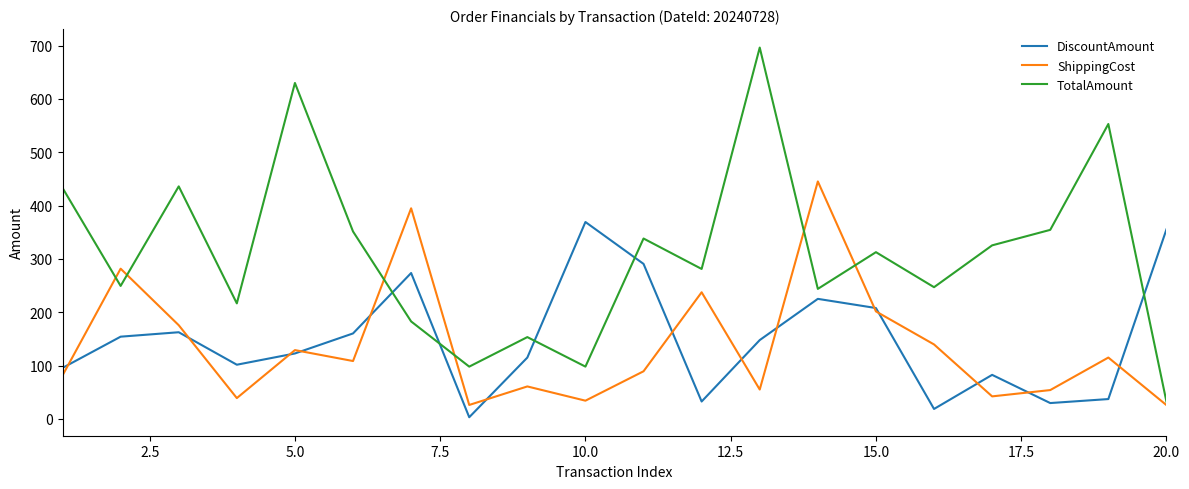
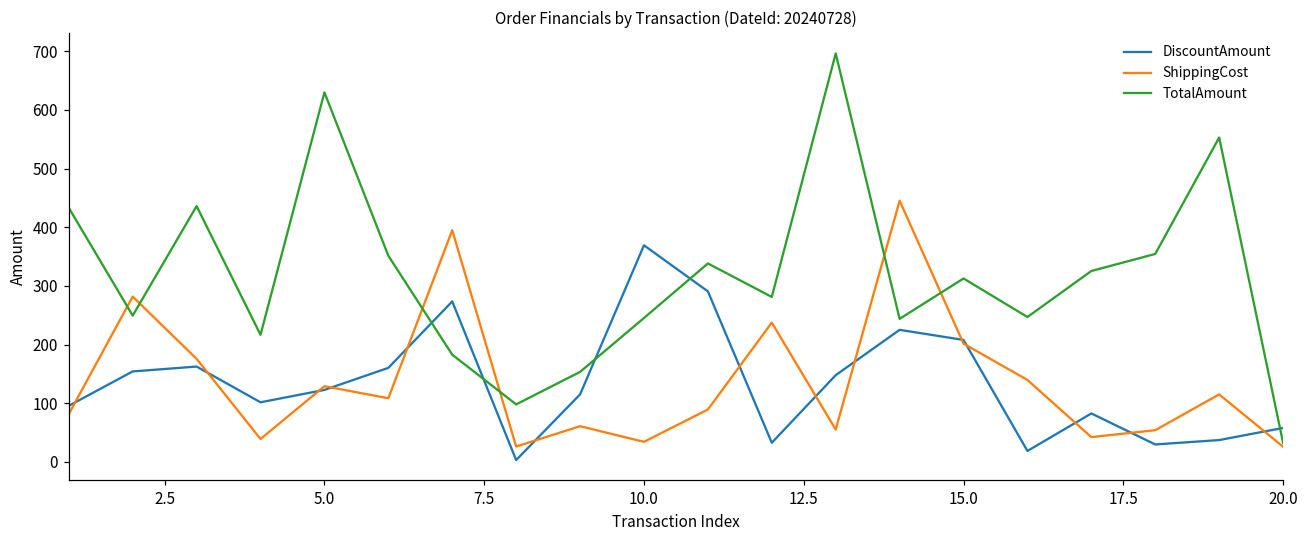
TotalAmount, 10.0: 100 -> 250
DiscountAmount, 20.0: 360 -> 60
